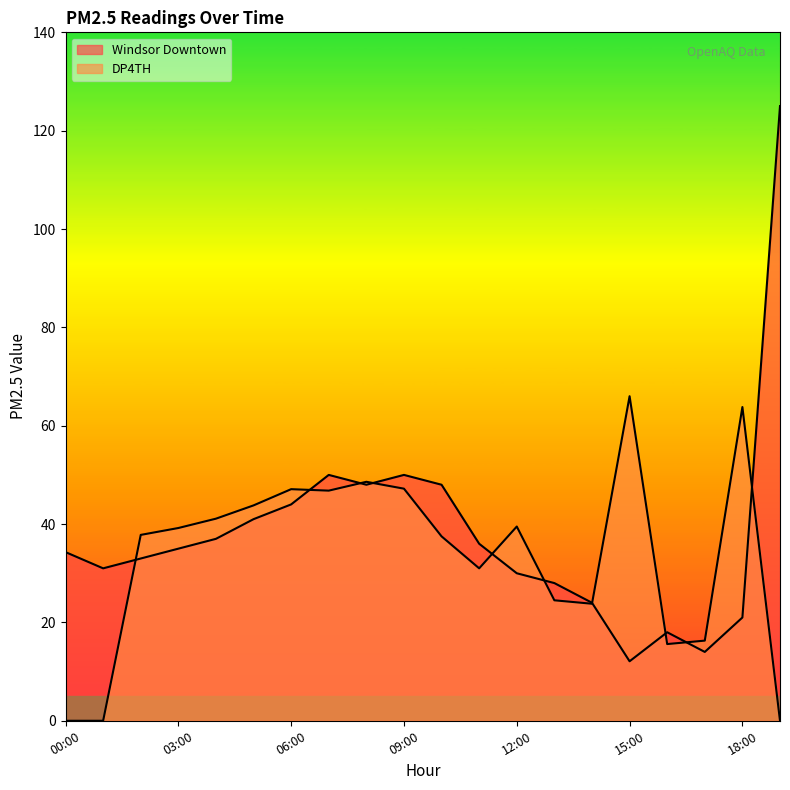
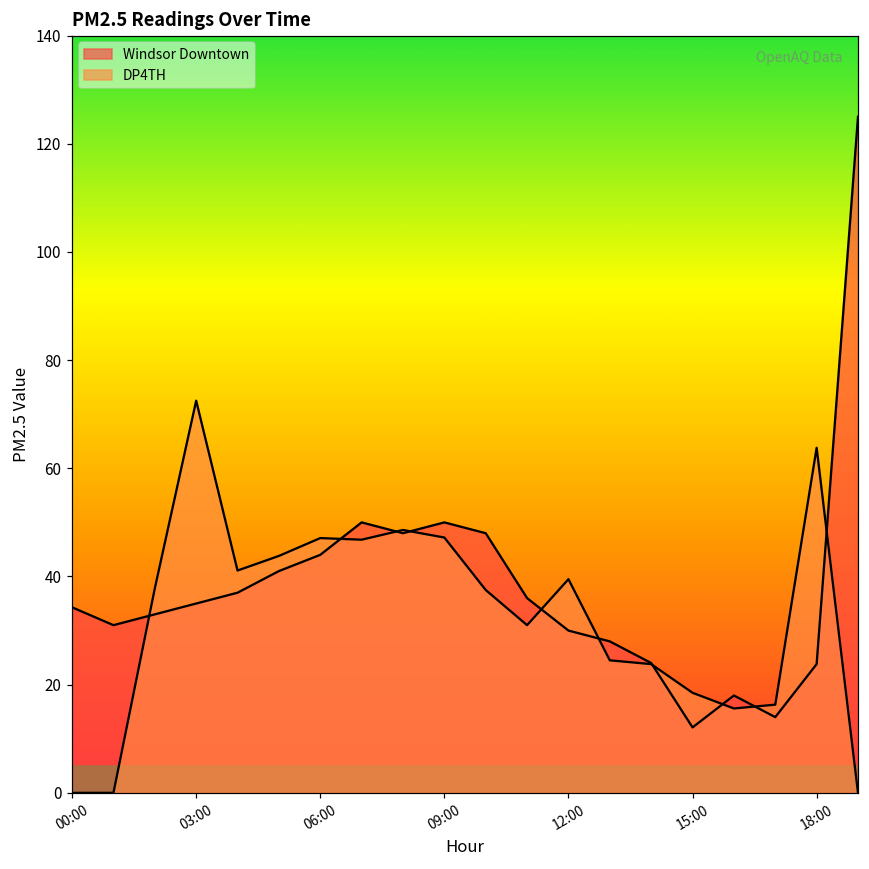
DP4TH, 03:00: 39 -> 73
DP4TH, 15:00: 66 -> 19
Windsor Downtown, 18:00: 21 -> 24
